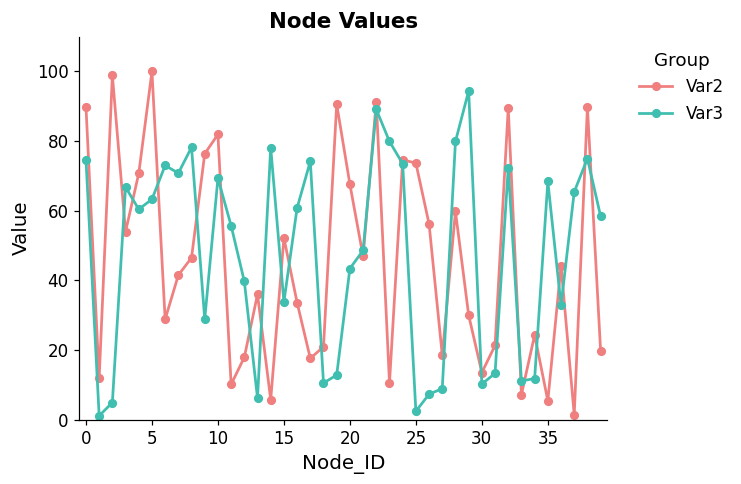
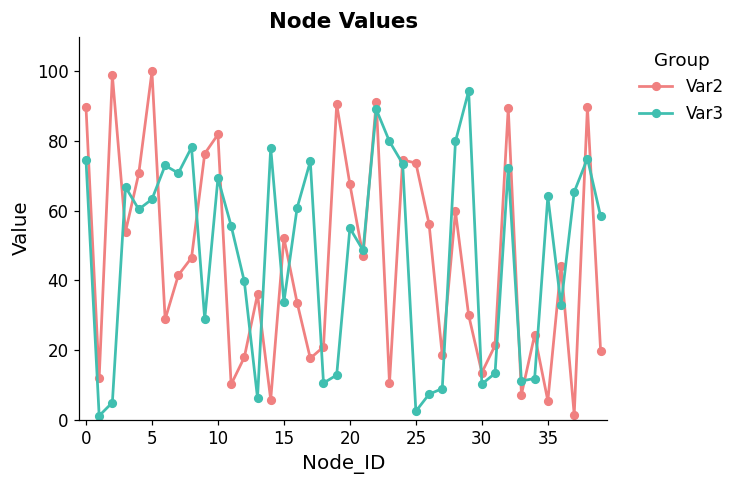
Var3, 20: 43 -> 55
Var3, 35: 68 -> 64
